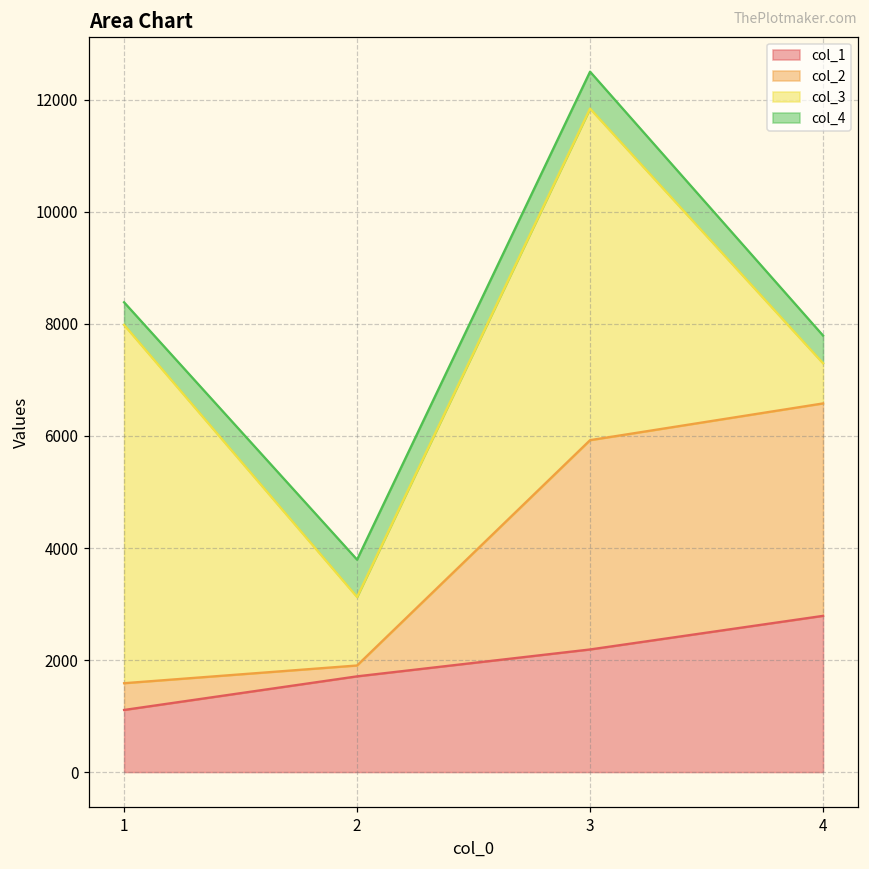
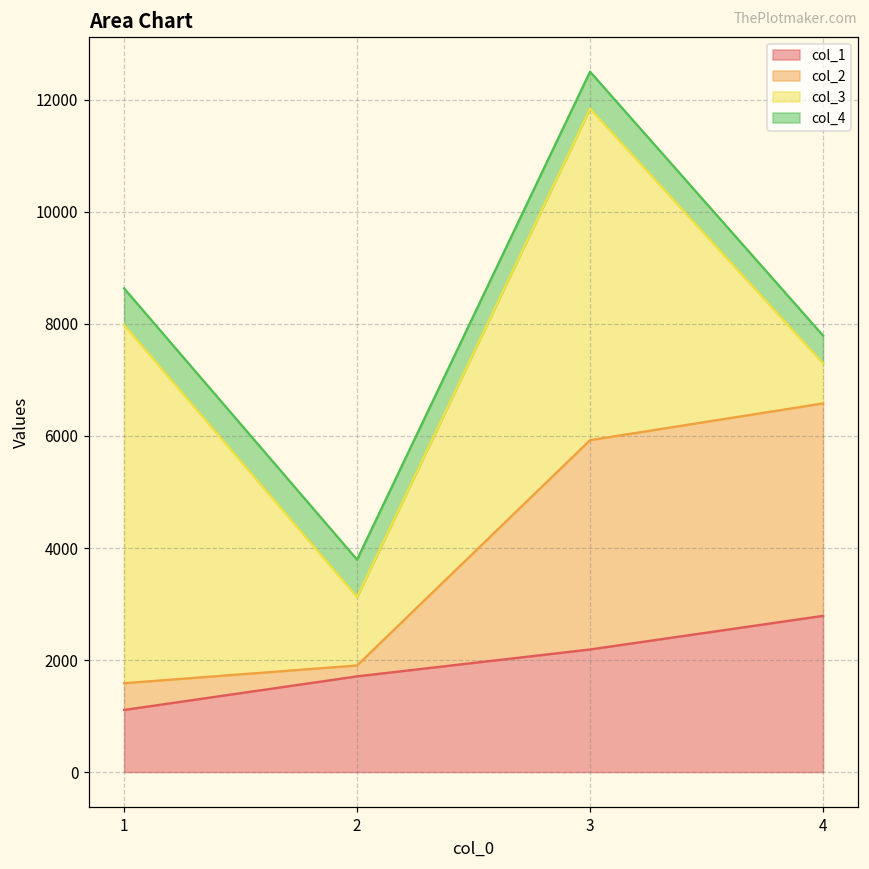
col_4, 1: 400 -> 700
